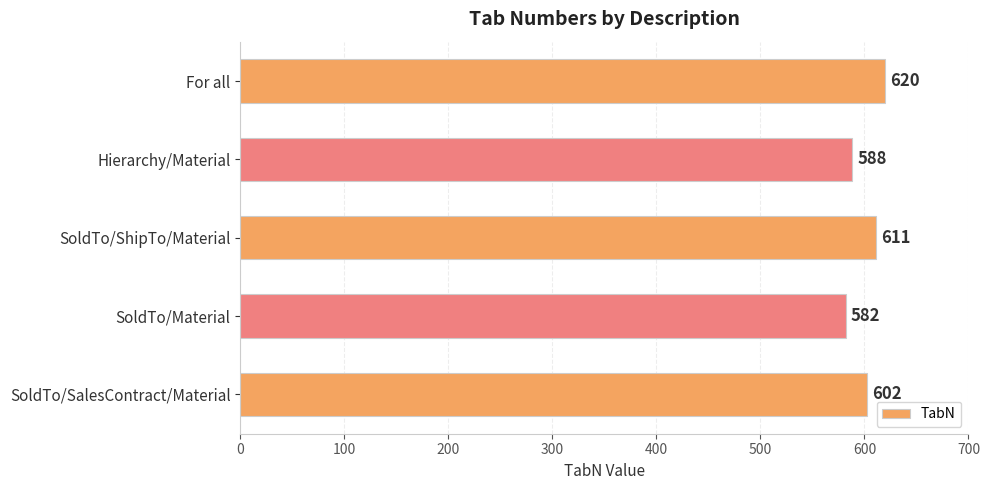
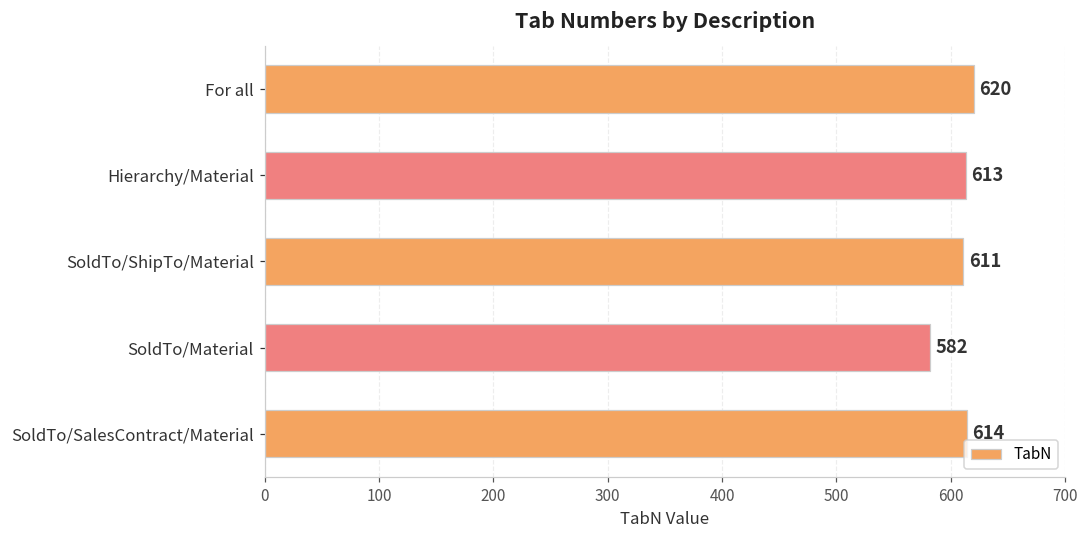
Hierarchy/Material: 588 -> 613
SoldTo/SalesContract/Material: 602 -> 614
